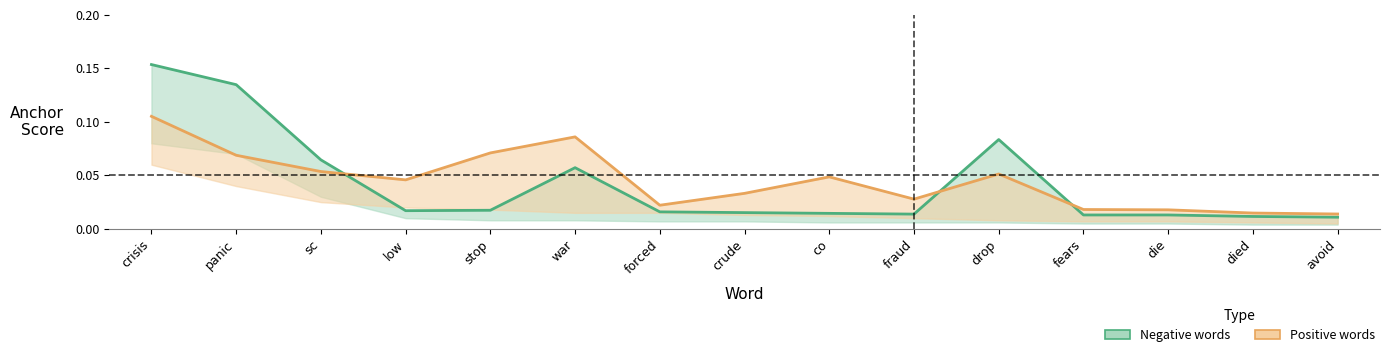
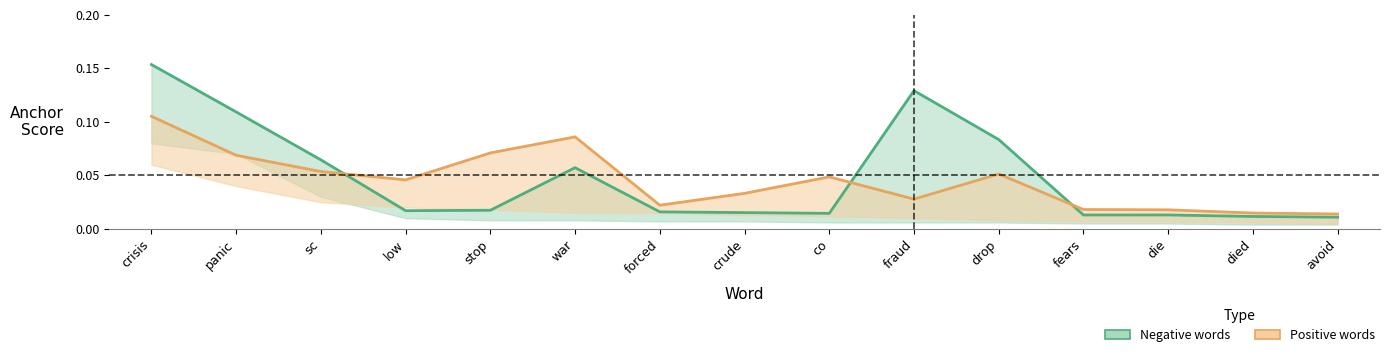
Negative words, panic: 0.135 -> 0.109
Negative words, fraud: 0.014 -> 0.129
